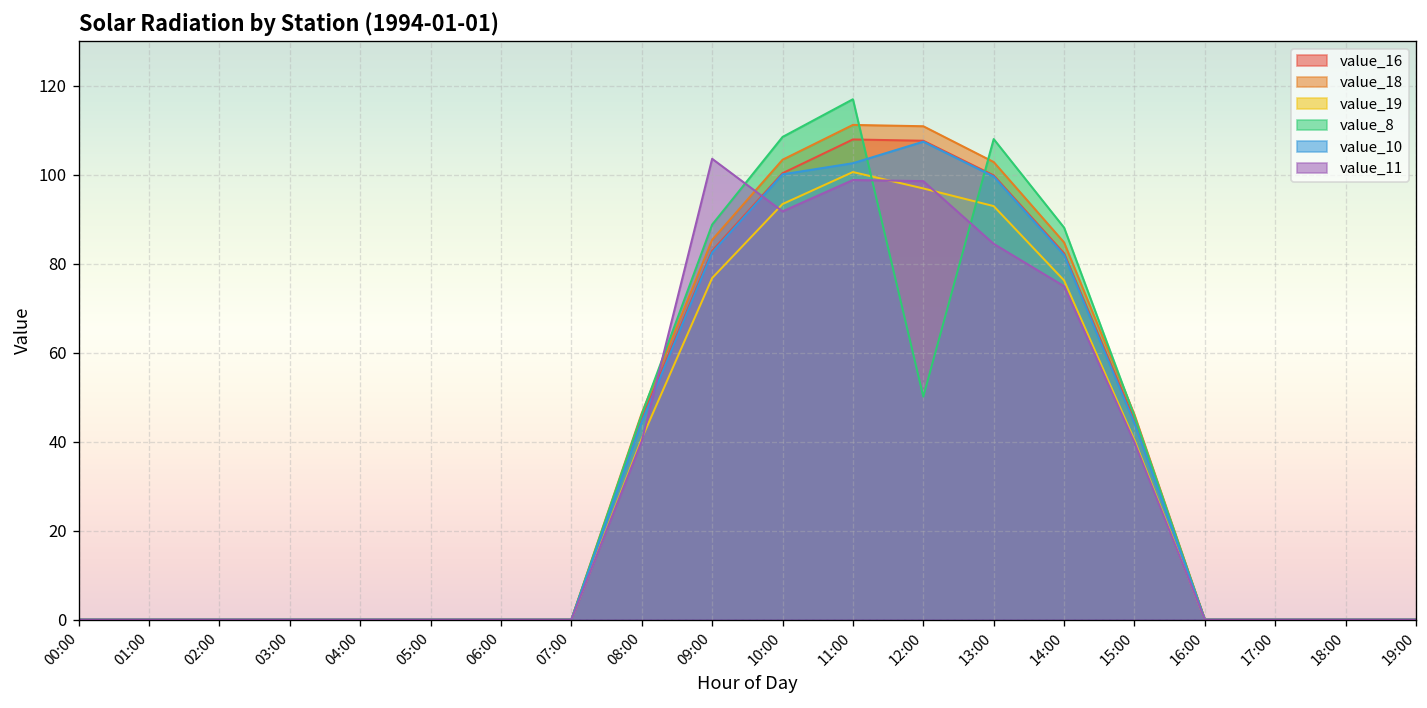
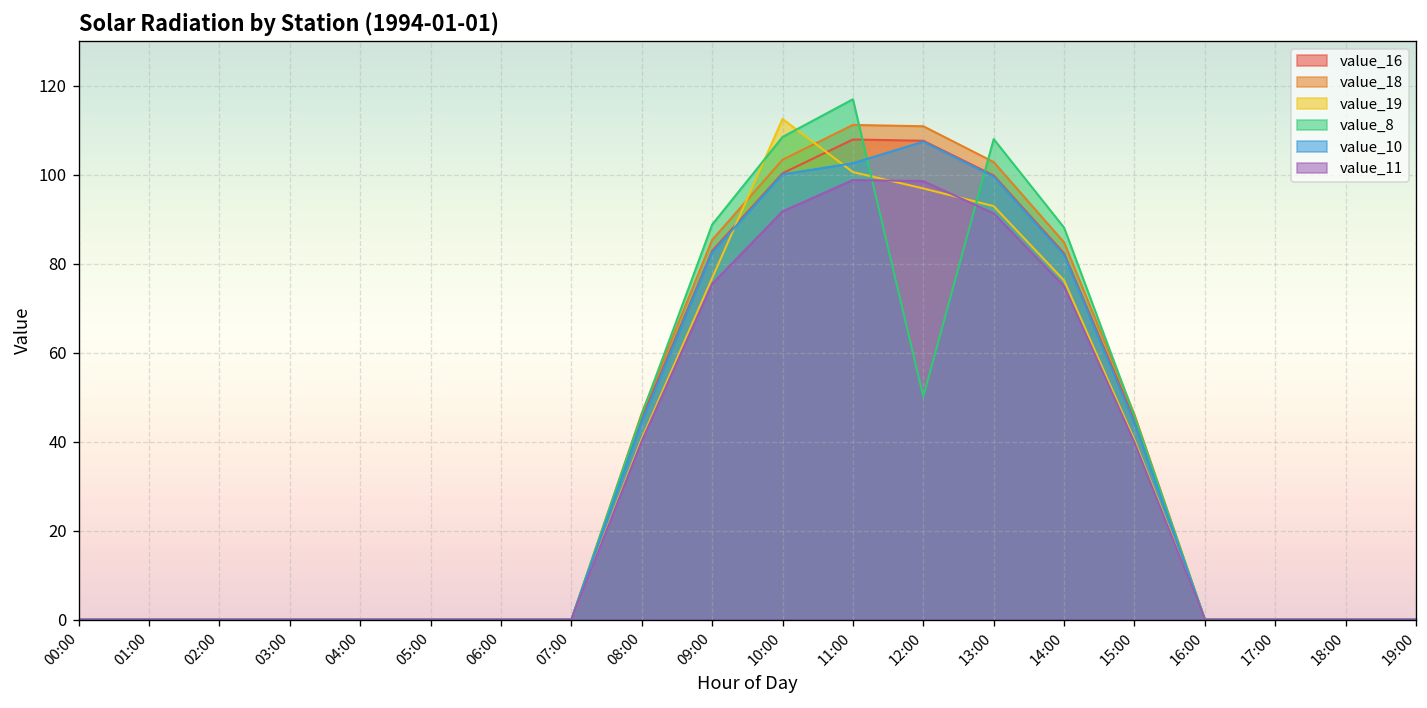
value_11, 09:00: 104 -> 75
value_19, 10:00: 93 -> 113
value_11, 13:00: 84 -> 91
